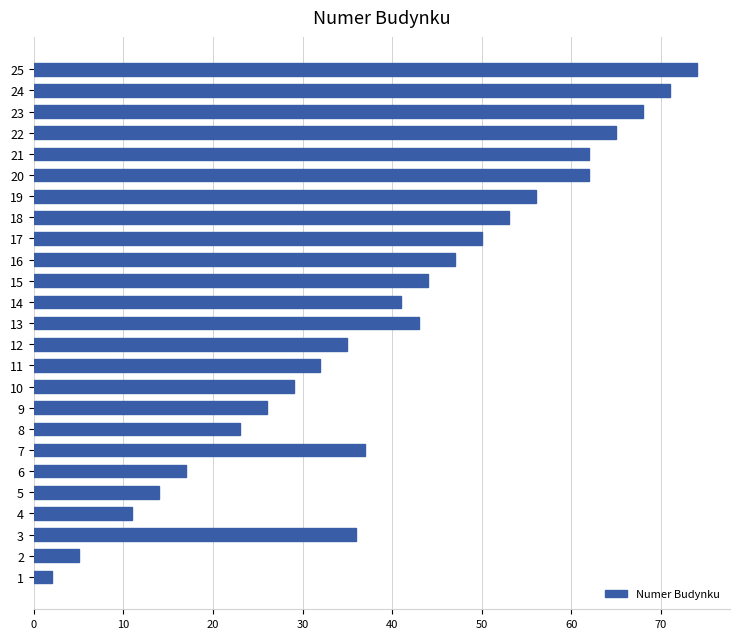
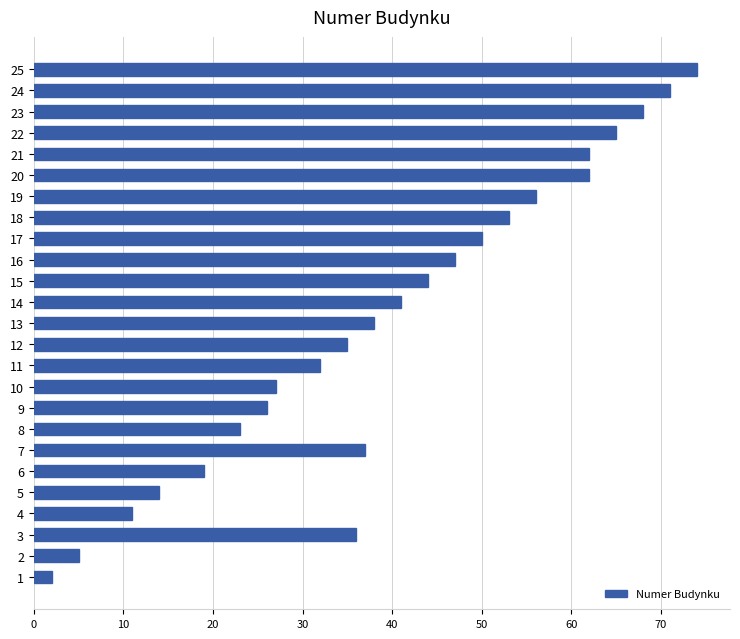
13: 43 -> 38
10: 29 -> 27
6: 17 -> 19
